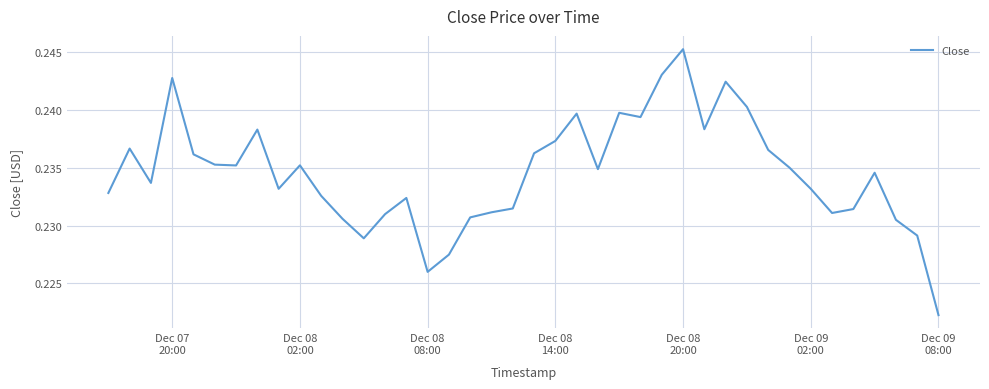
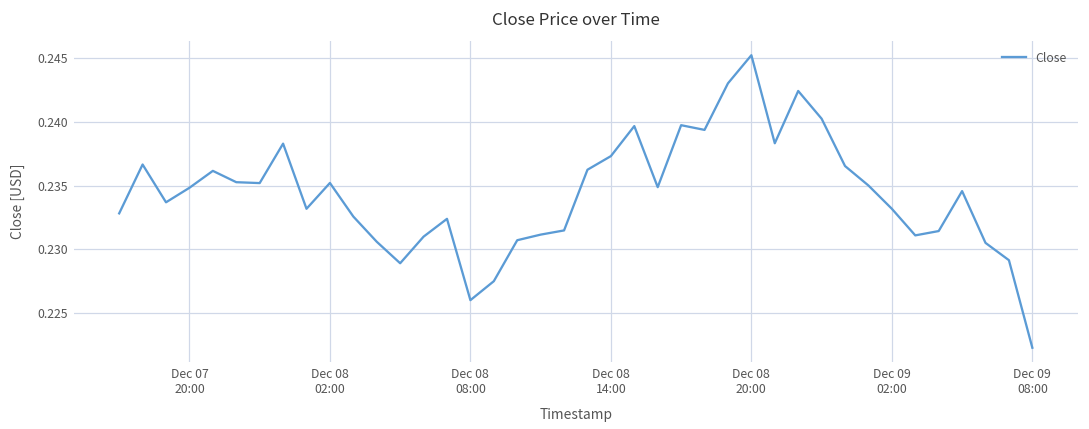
Dec 07 20:00: 0.2428 -> 0.2348
